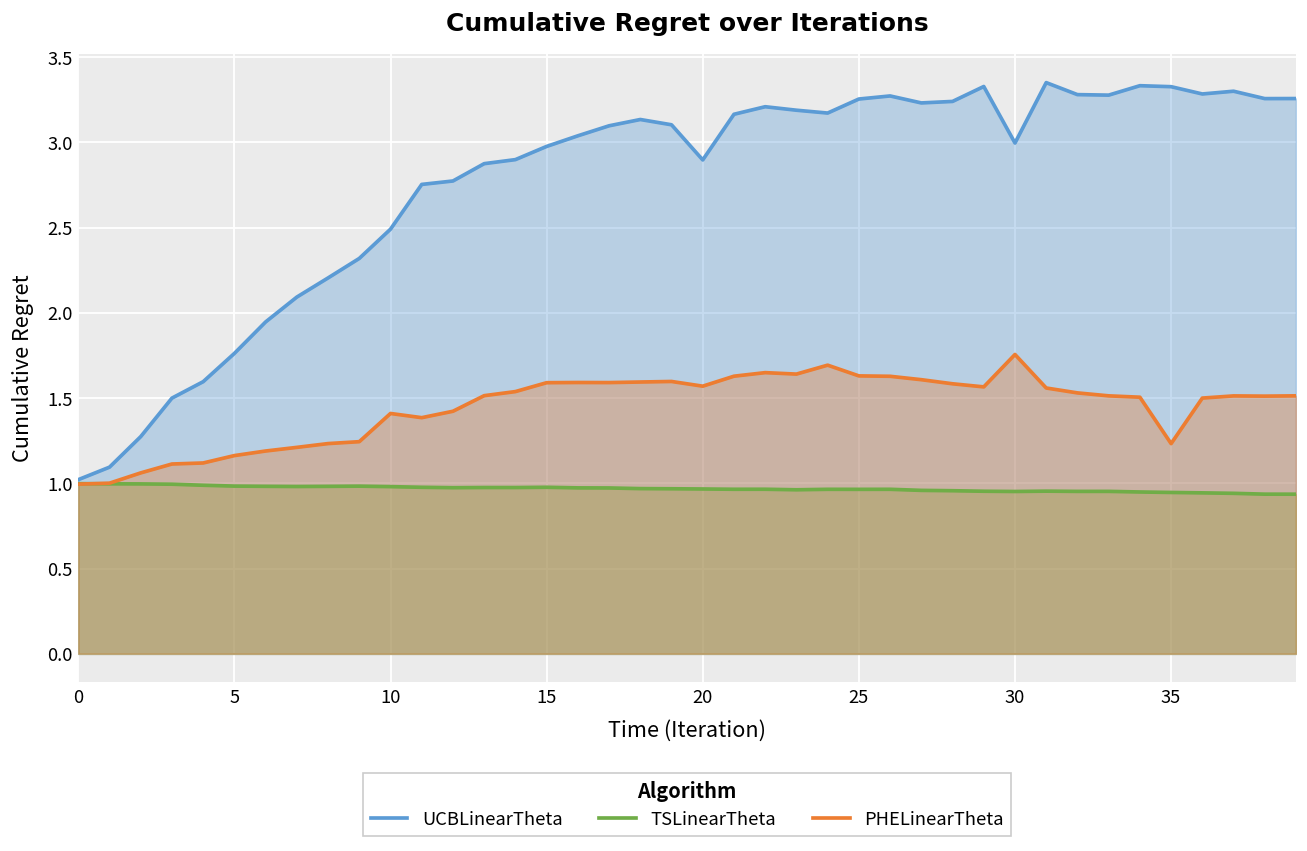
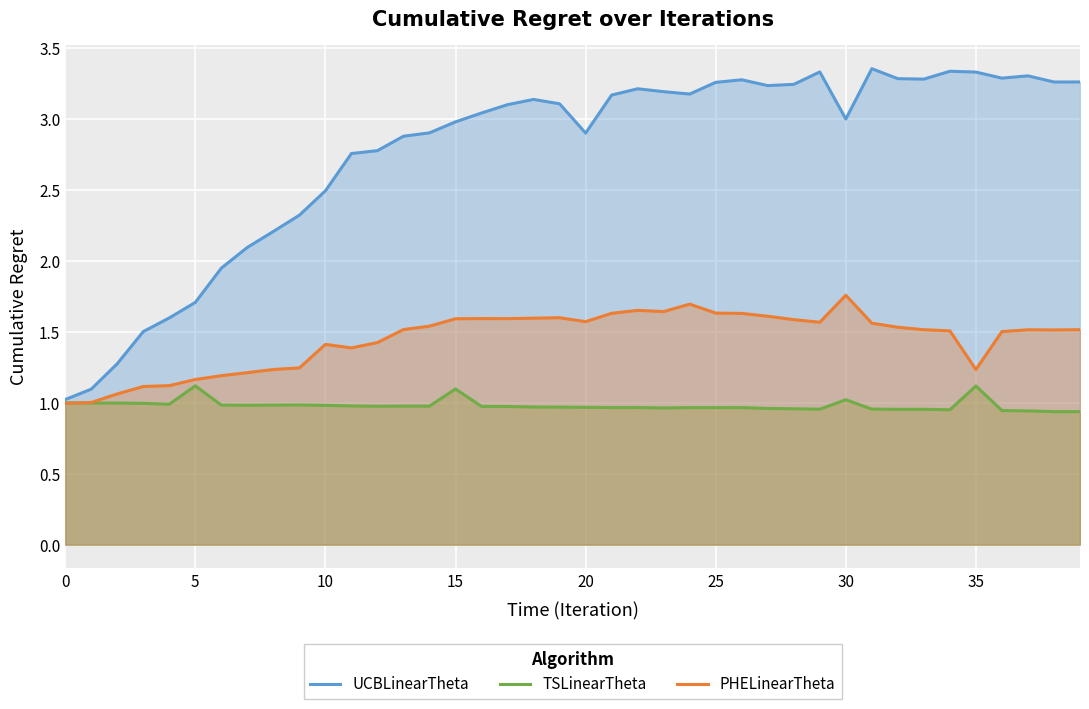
UCBLinearTheta, 5: 1.76 -> 1.71
TSLinearTheta, 5: 0.98 -> 1.12
TSLinearTheta, 15: 0.98 -> 1.10
TSLinearTheta, 30: 0.95 -> 1.02
TSLinearTheta, 35: 0.95 -> 1.12
